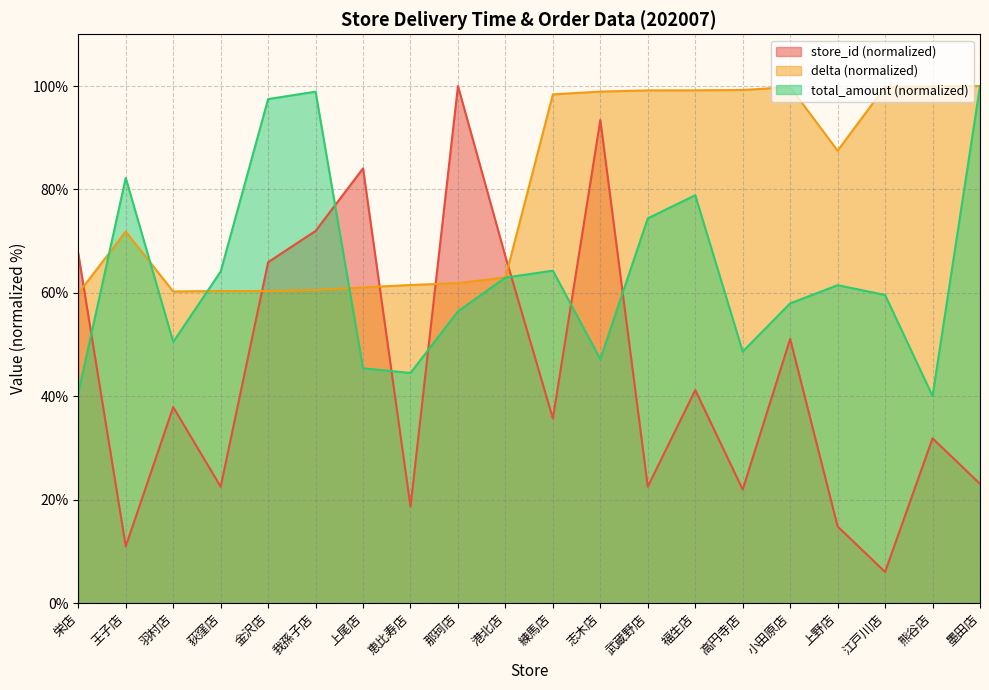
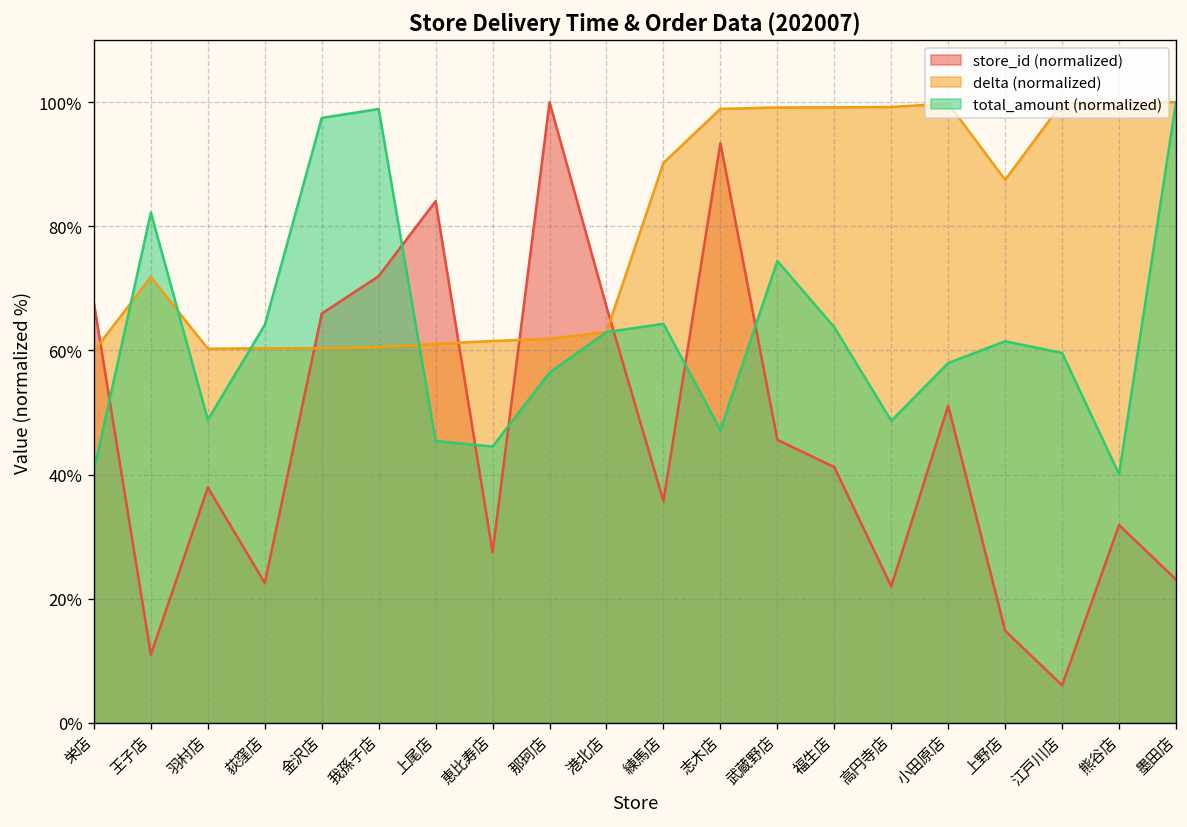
total_amount (normalized), 羽村店: 51% -> 49%
store_id (normalized), 恵比寿店: 19% -> 27%
delta (normalized), 練馬店: 98% -> 90%
store_id (normalized), 武蔵野店: 23% -> 46%
total_amount (normalized), 福生店: 79% -> 64%
